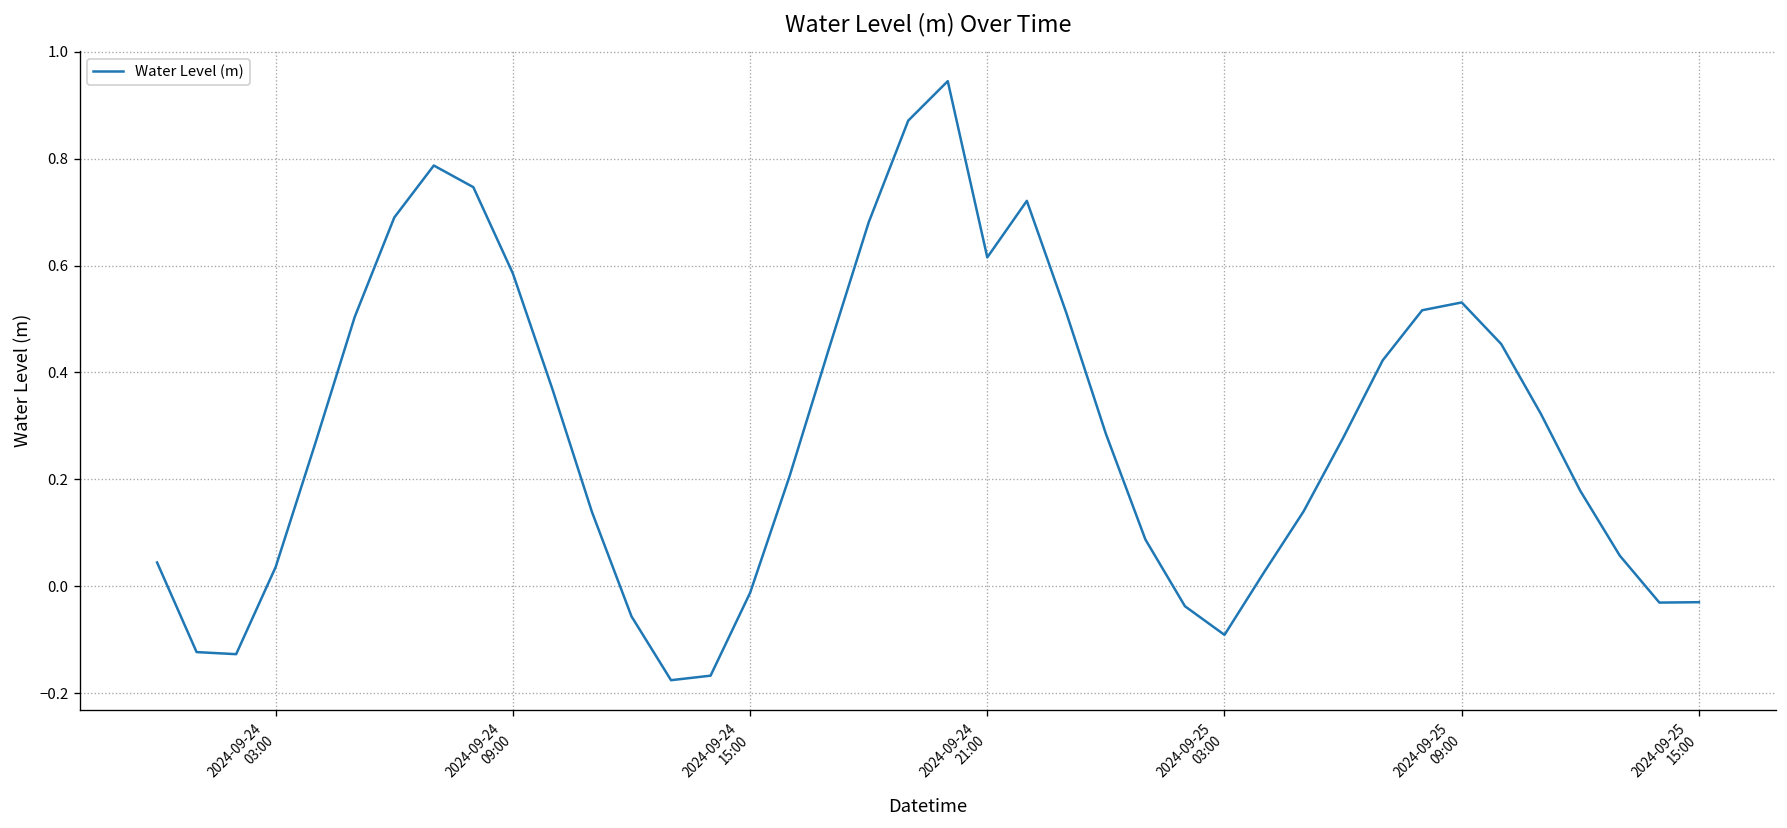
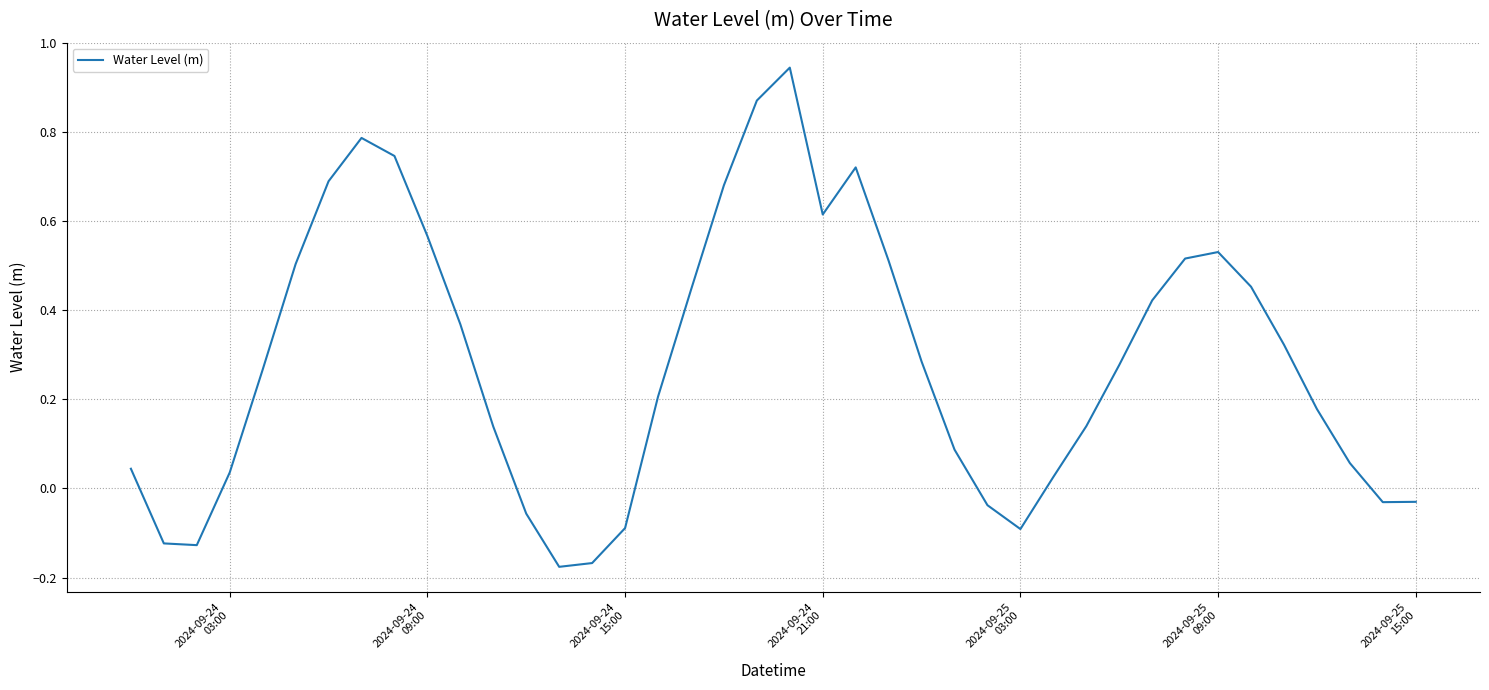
2024-09-24 09:00: 0.59 -> 0.57
2024-09-24 15:00: -0.01 -> -0.09
